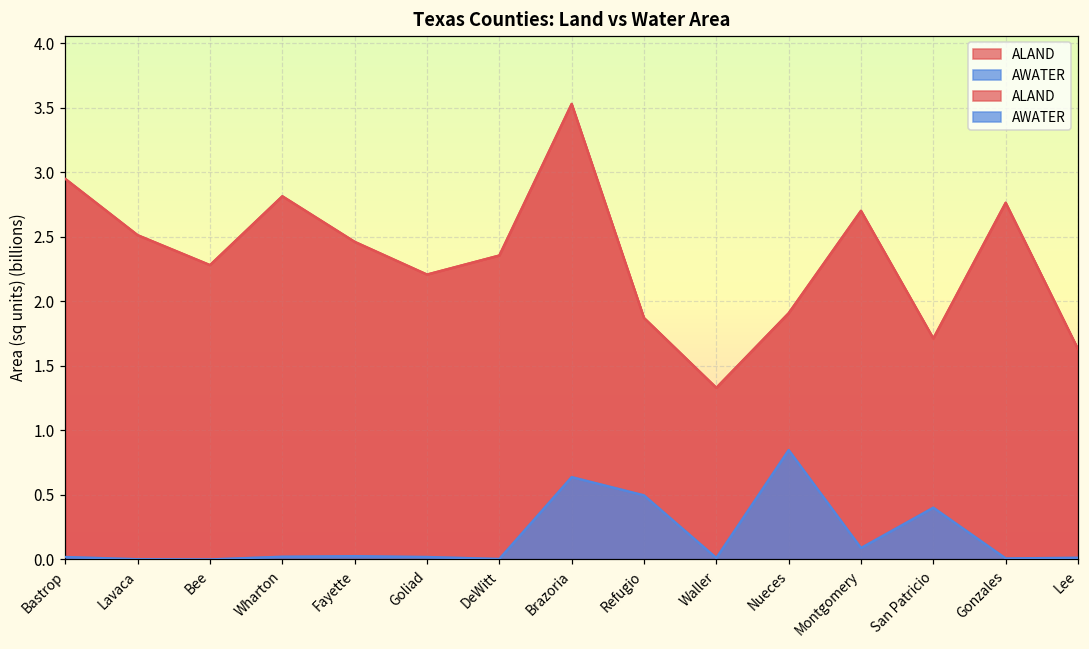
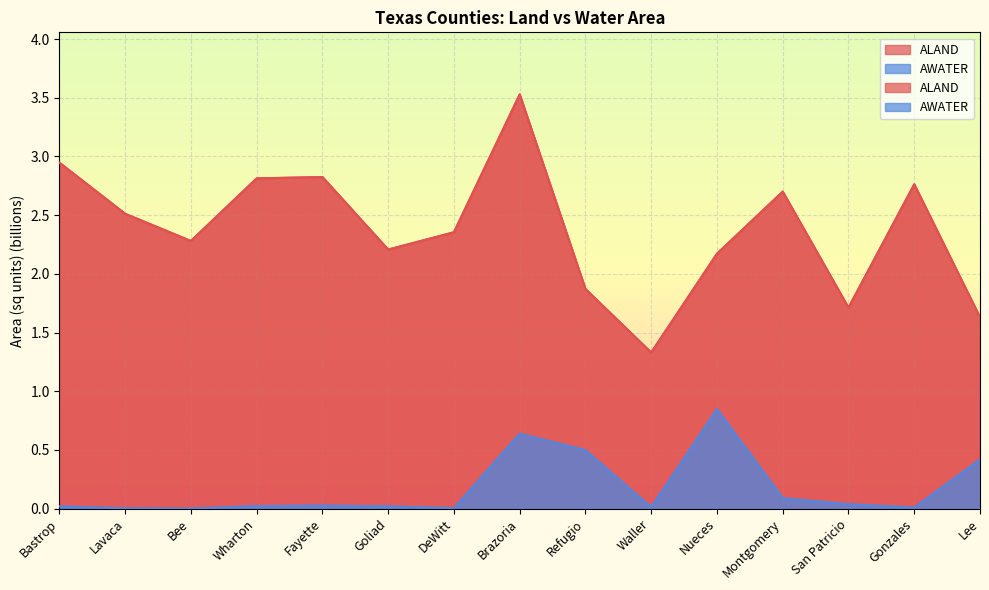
ALAND, Fayette: 2.46 -> 2.82
ALAND, Nueces: 1.91 -> 2.17
AWATER, San Patricio: 0.40 -> 0.04
AWATER, Lee: 0.01 -> 0.42
